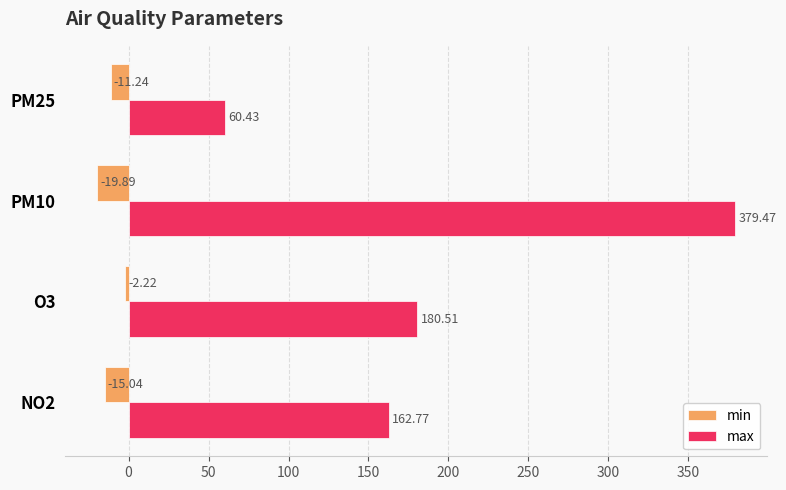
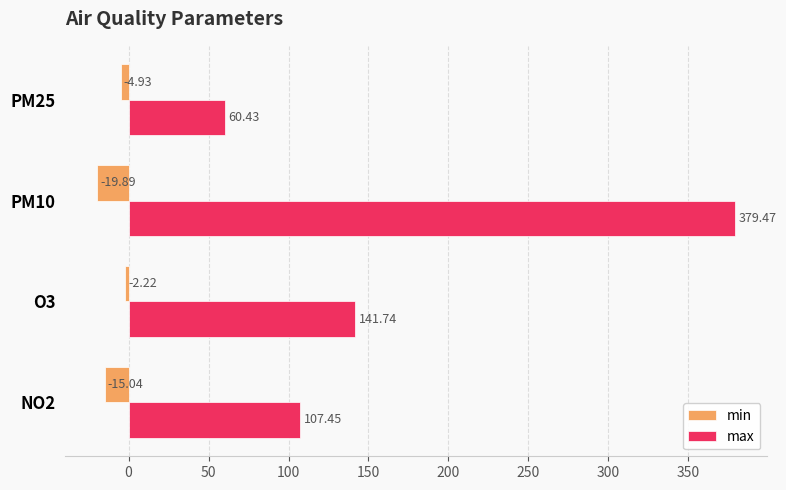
min, PM25: -11.24 -> -4.93
max, O3: 180.51 -> 141.74
max, NO2: 162.77 -> 107.45
